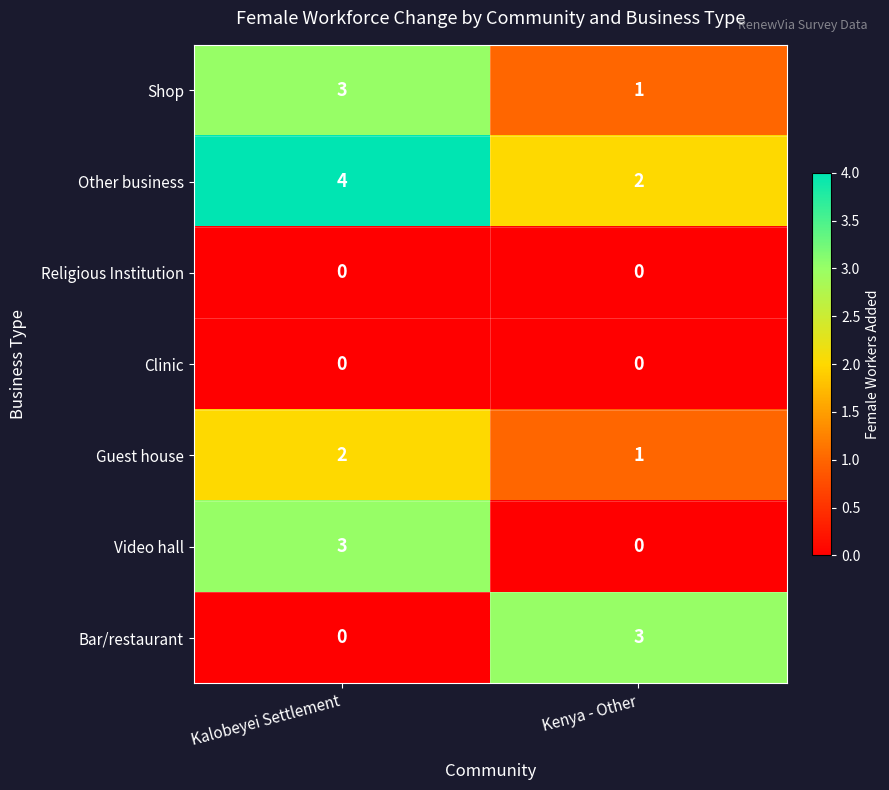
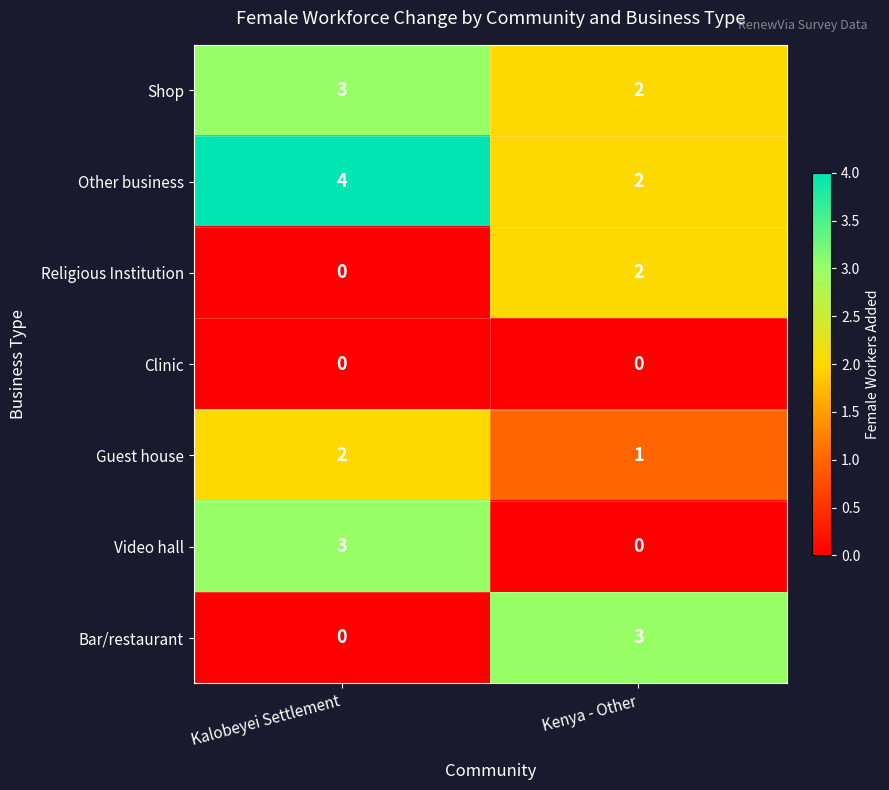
Shop, Kenya - Other: 1 -> 2
Religious Institution, Kenya - Other: 0 -> 2
